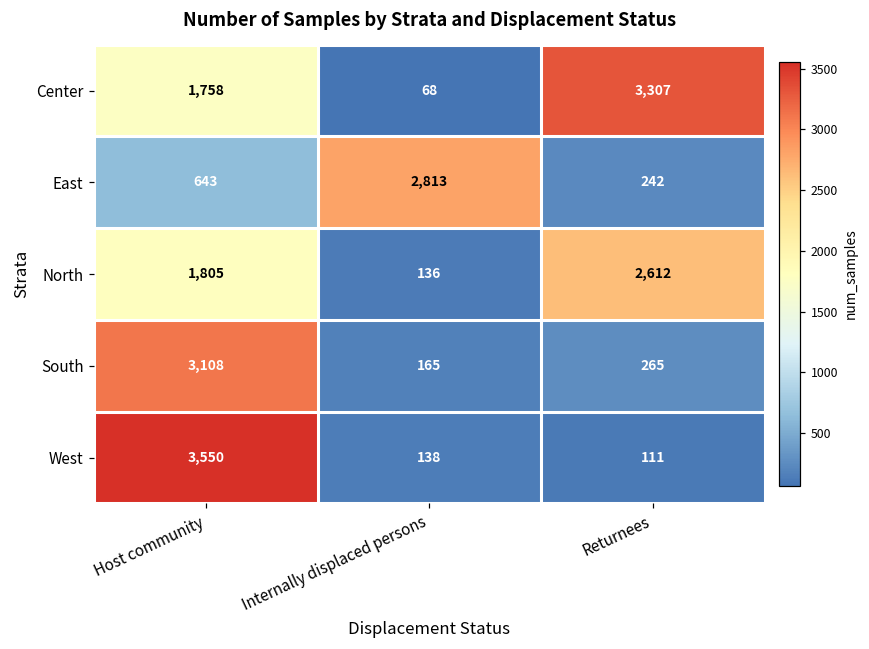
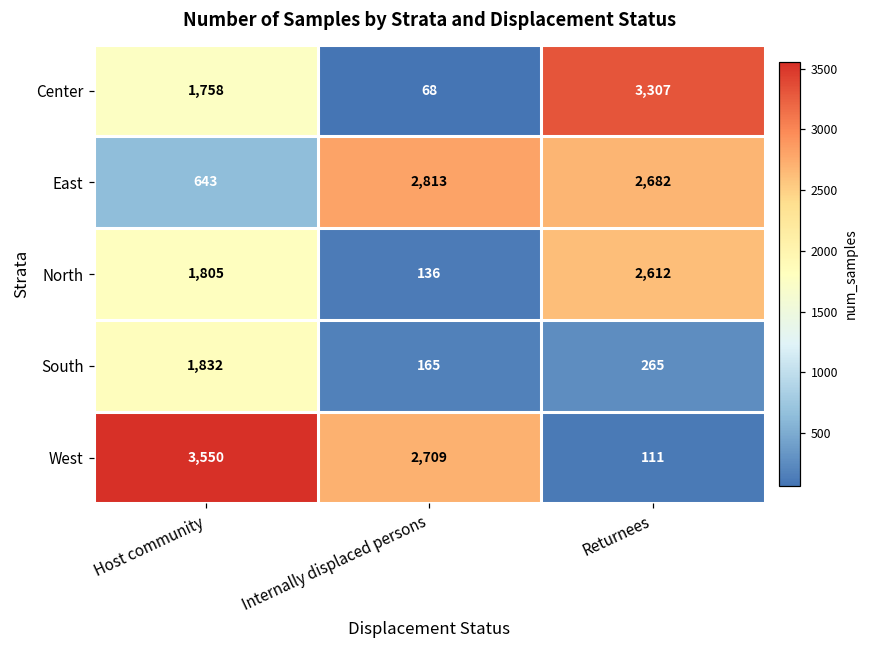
East, Returnees: 242 -> 2,682
South, Host community: 3,108 -> 1,832
West, Internally displaced persons: 138 -> 2,709
